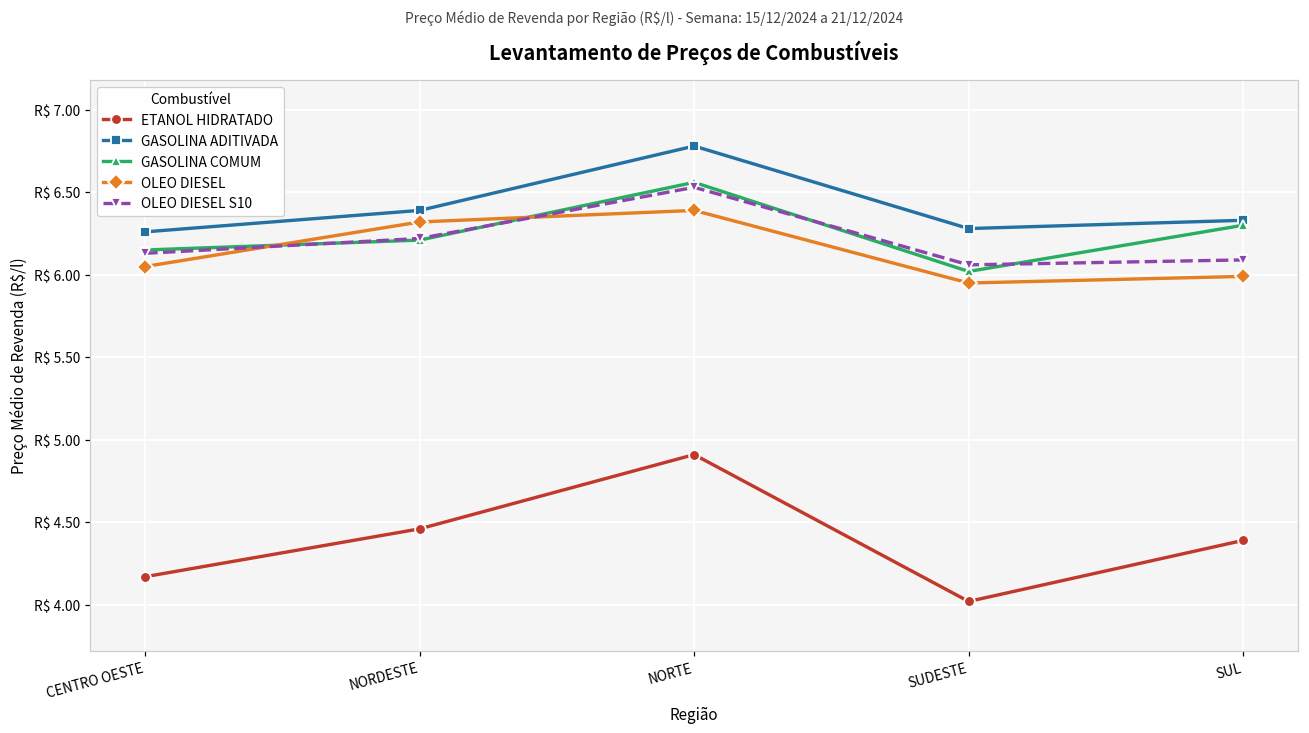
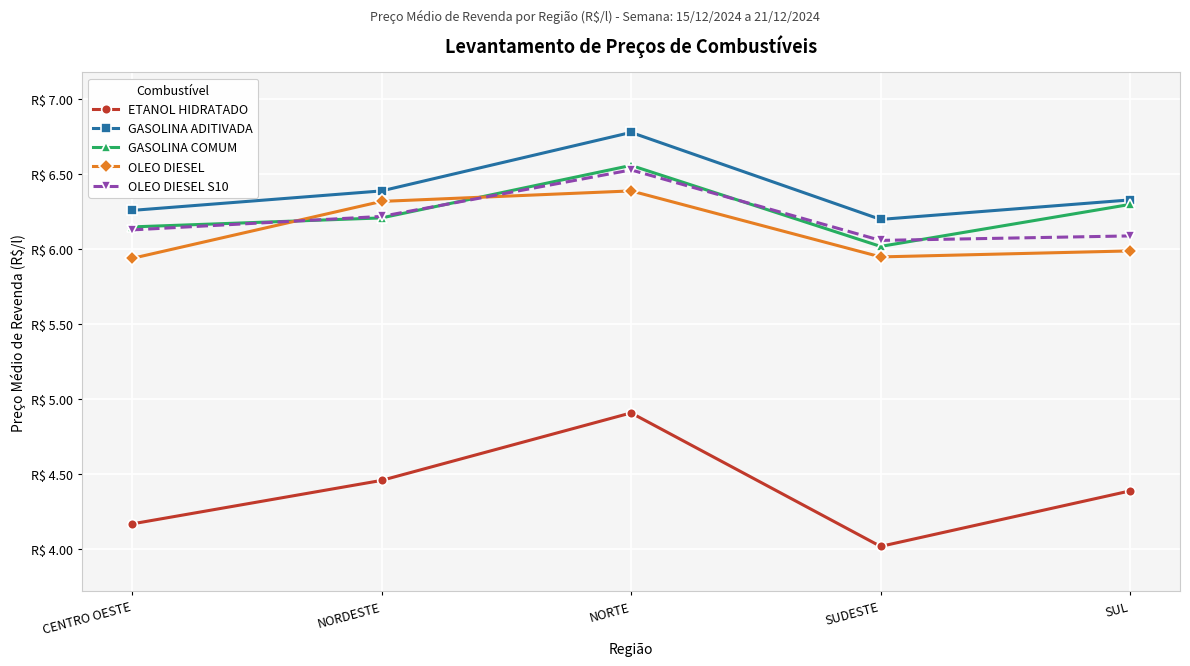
OLEO DIESEL, CENTRO OESTE: R$ 6.05 -> R$ 5.94
GASOLINA ADITIVADA, SUDESTE: R$ 6.28 -> R$ 6.20
